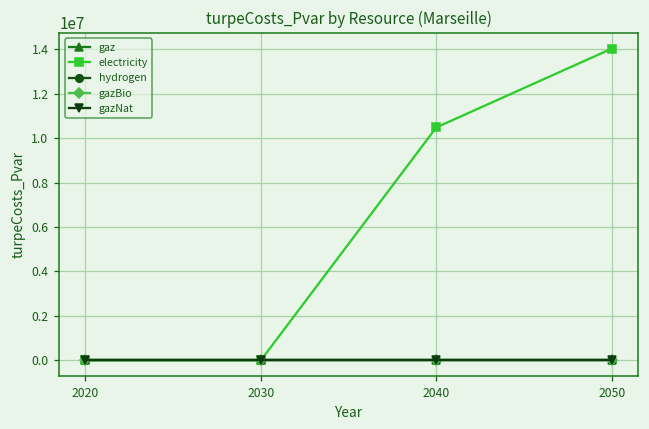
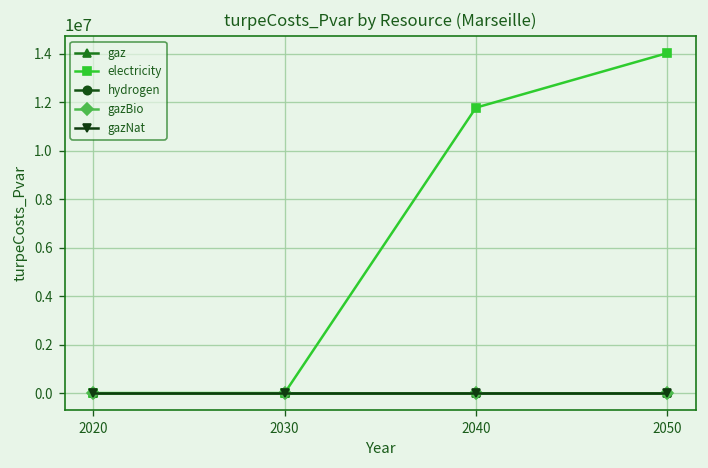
electricity, 2040: 10500000 -> 11800000
